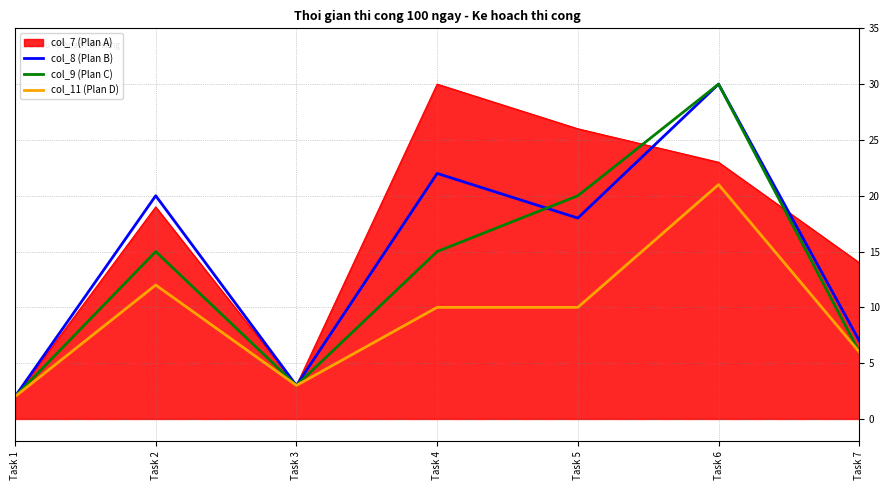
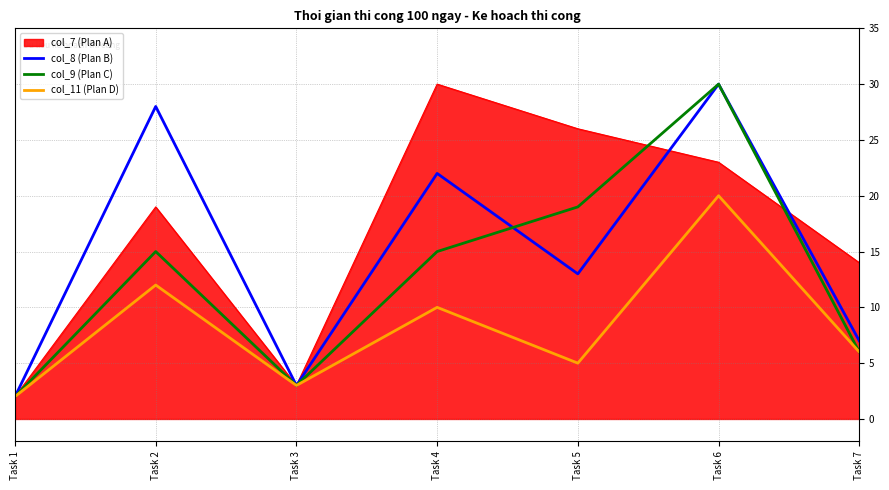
col_8 (Plan B), Task 2: 20 -> 28
col_8 (Plan B), Task 5: 18 -> 13
col_9 (Plan C), Task 5: 20 -> 19
col_11 (Plan D), Task 5: 10 -> 5
col_11 (Plan D), Task 6: 21 -> 20
